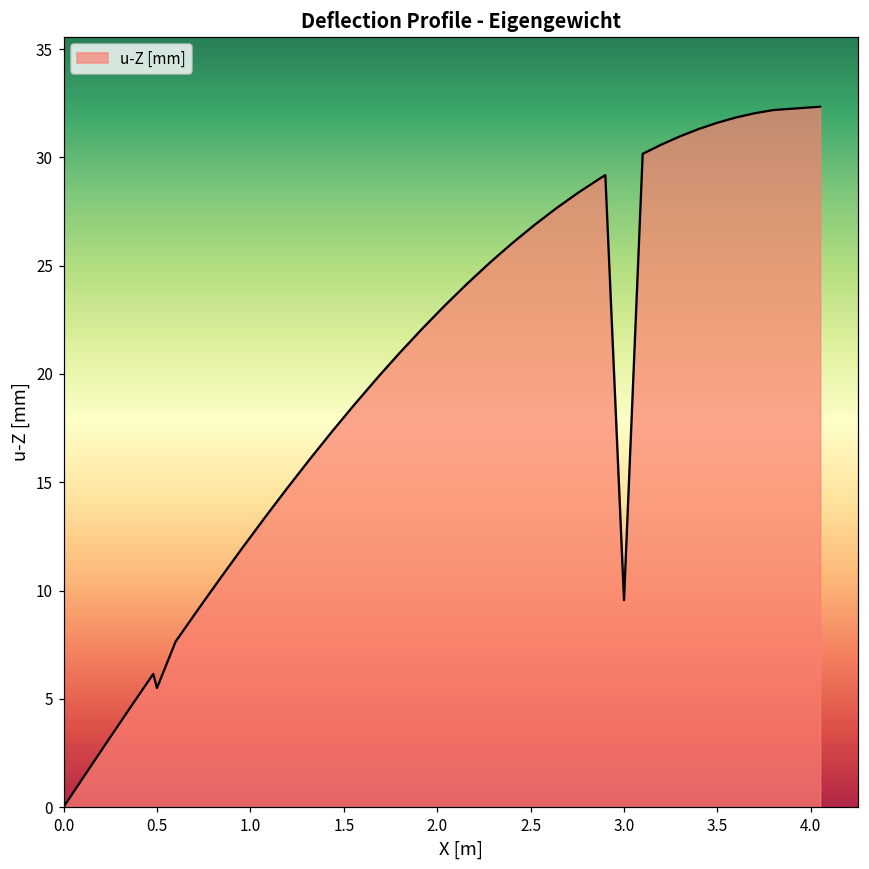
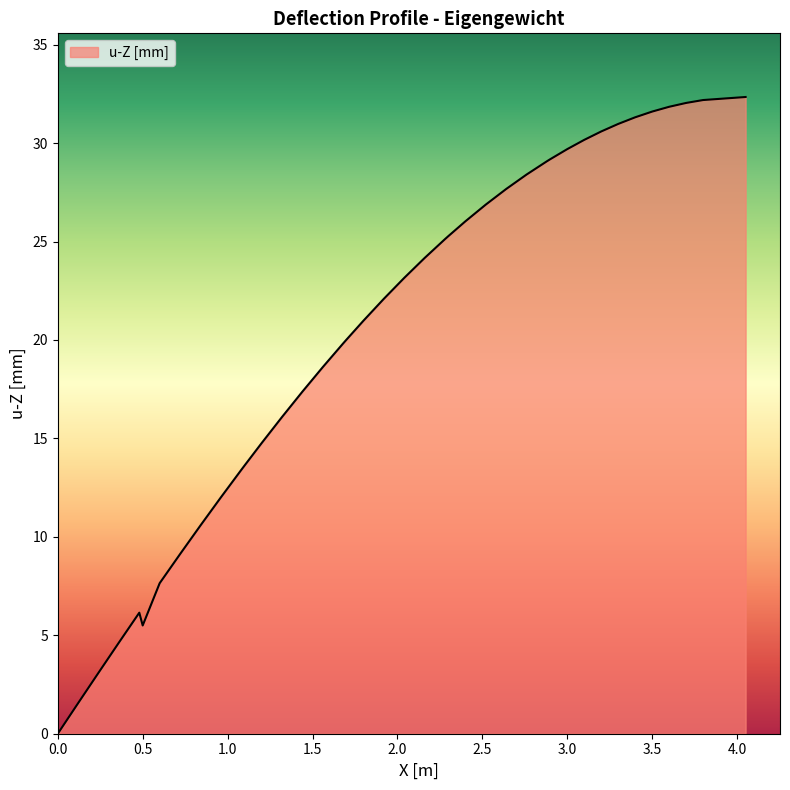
3.0: 9.6 -> 29.7
